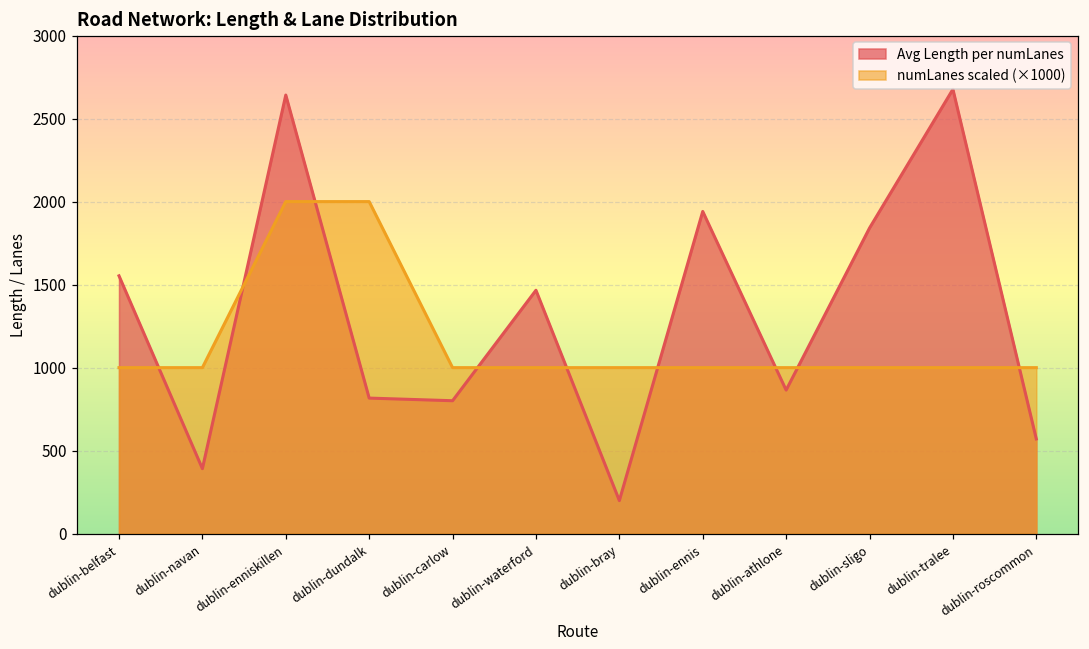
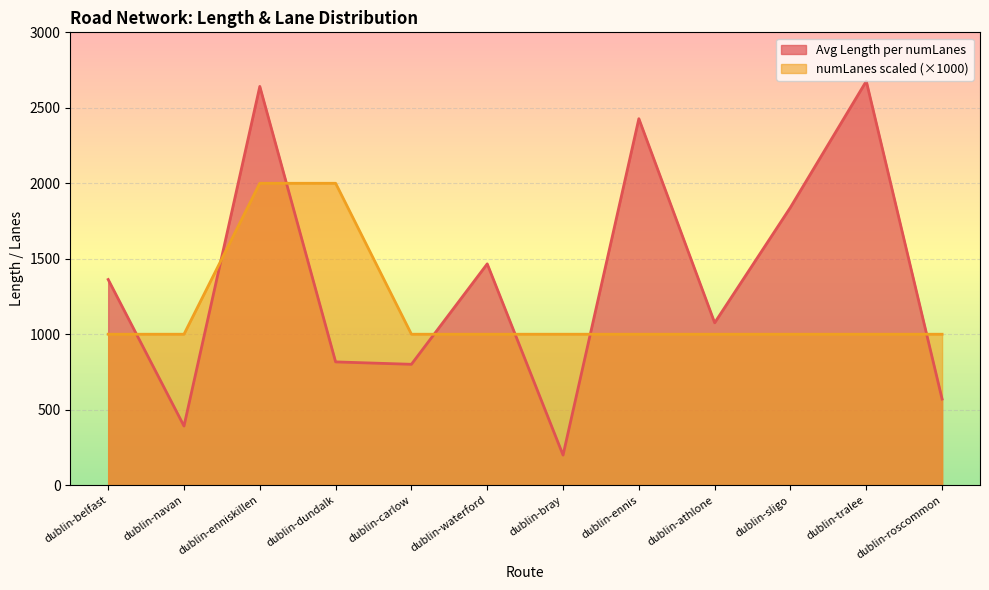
Avg Length per numLanes, dublin-belfast: 1550 -> 1360
Avg Length per numLanes, dublin-ennis: 1940 -> 2430
Avg Length per numLanes, dublin-athlone: 860 -> 1080
